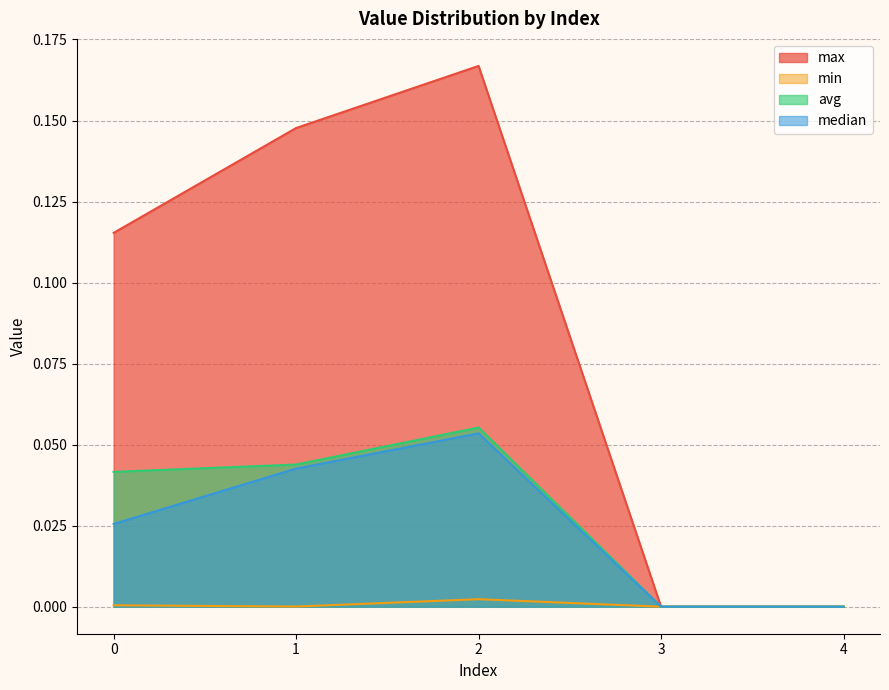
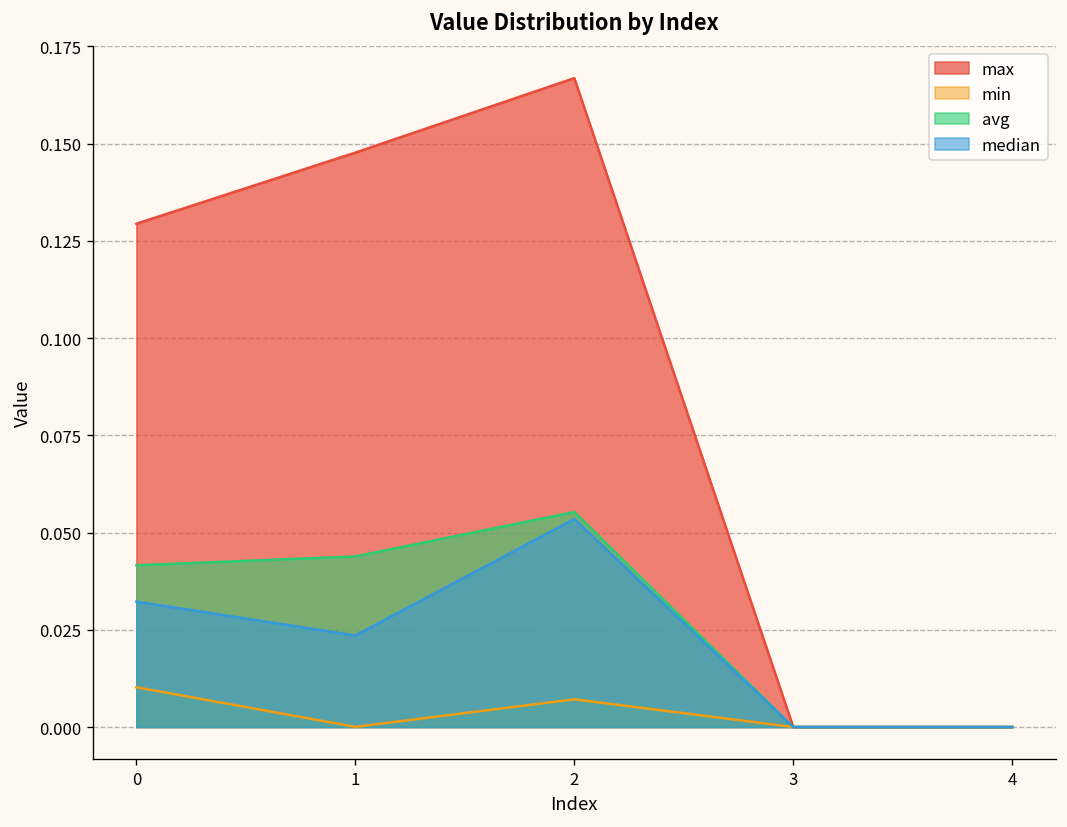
max, 0: 0.115 -> 0.129
min, 0: 0.000 -> 0.010
median, 0: 0.026 -> 0.032
median, 1: 0.043 -> 0.024
min, 2: 0.002 -> 0.007
